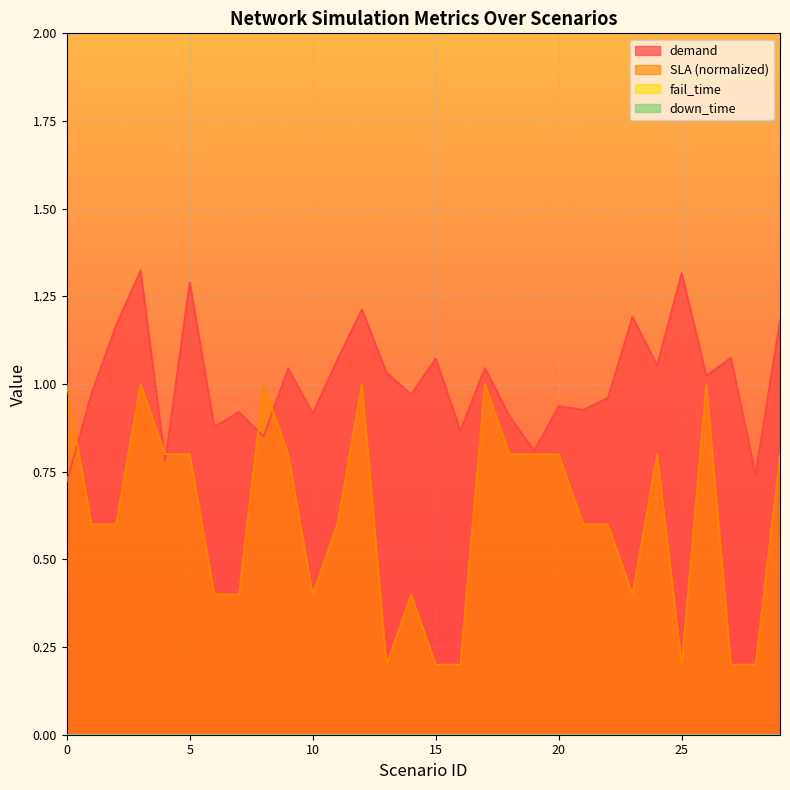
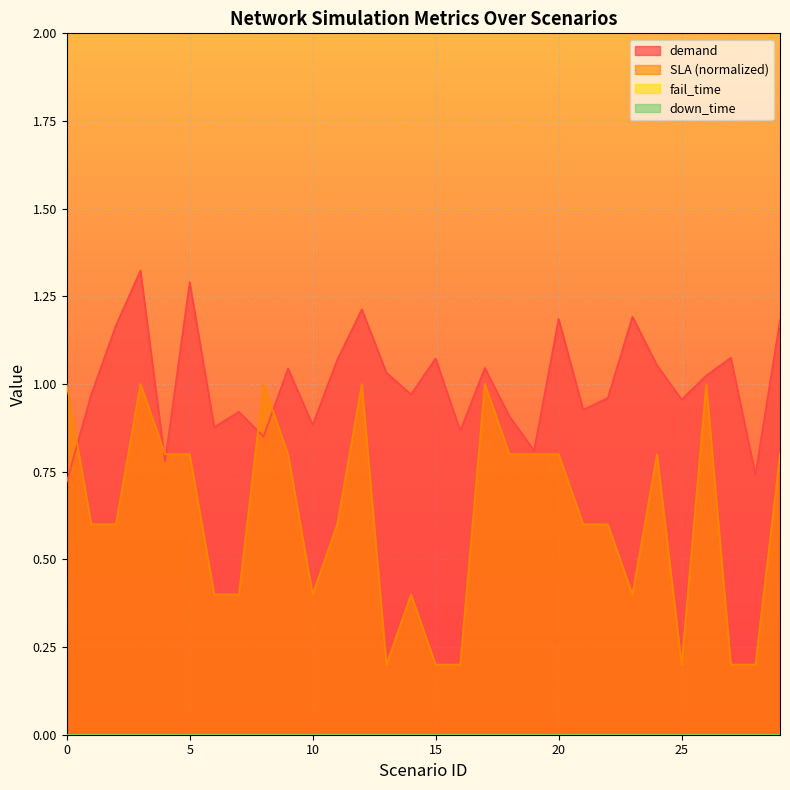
demand, 10: 0.92 -> 0.88
demand, 20: 0.94 -> 1.19
demand, 25: 1.32 -> 0.96
